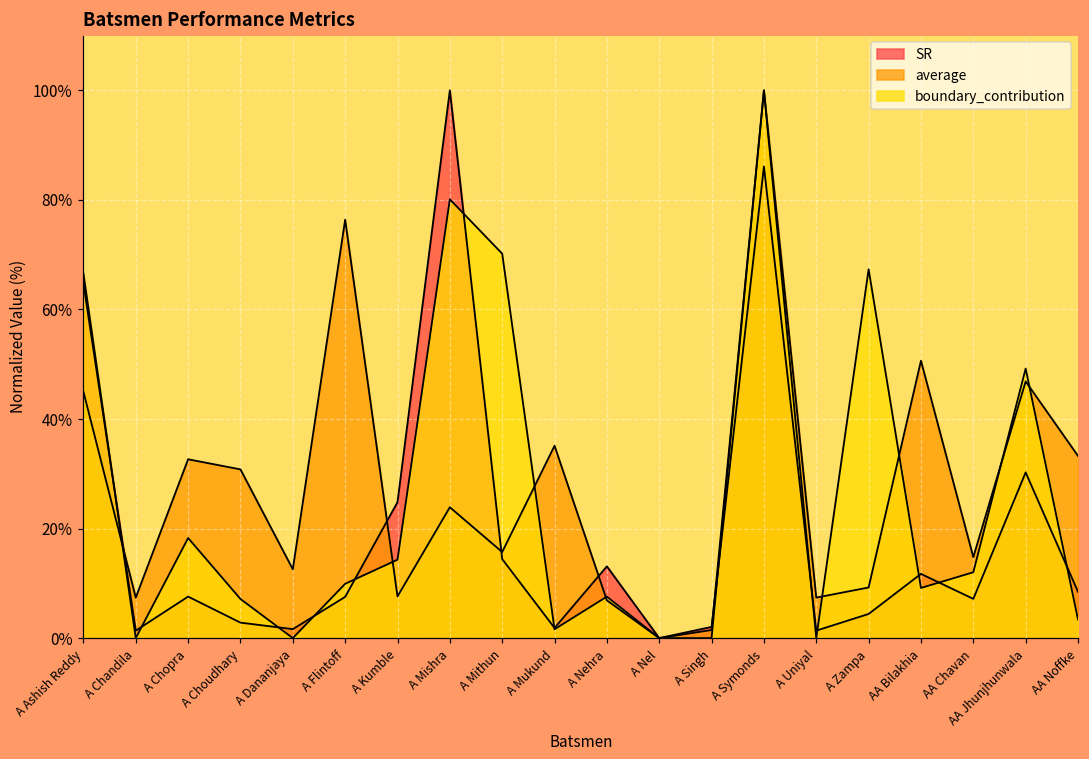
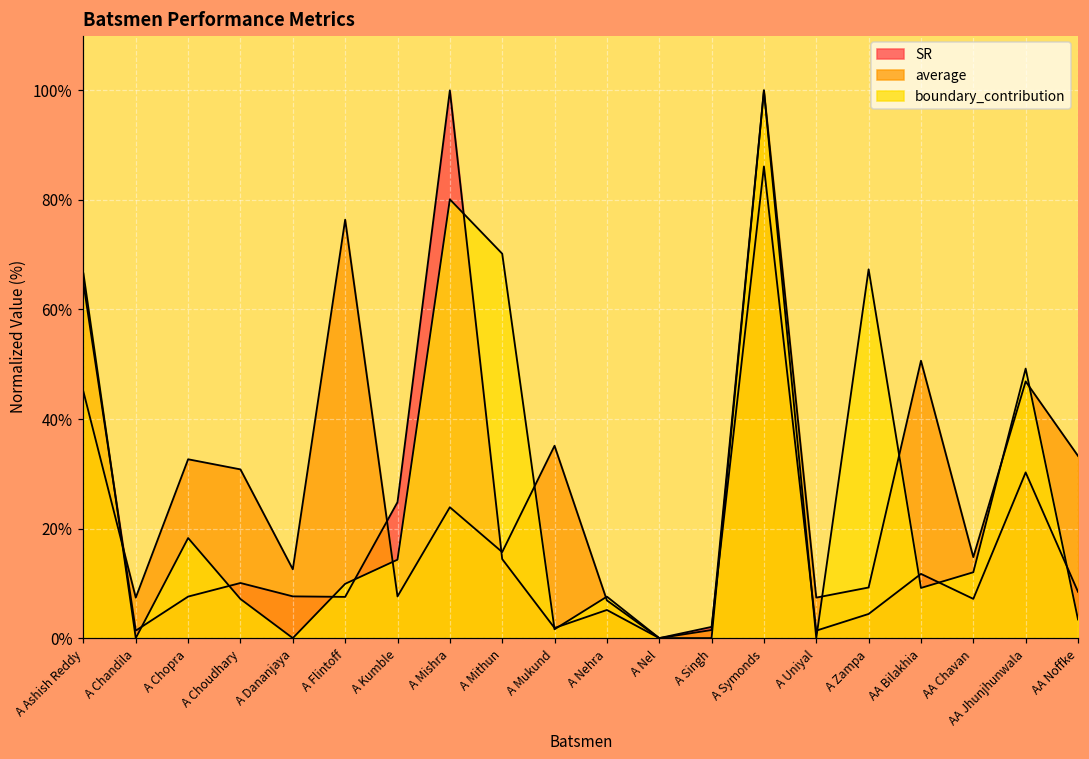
SR, A Choudhary: 3% -> 10%
SR, A Dananjaya: 2% -> 8%
SR, A Nehra: 13% -> 5%
